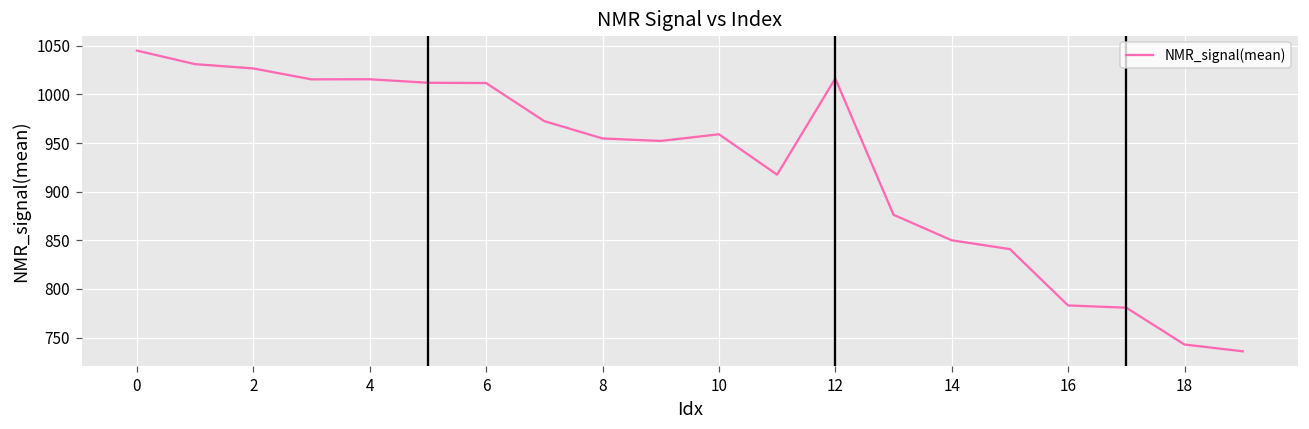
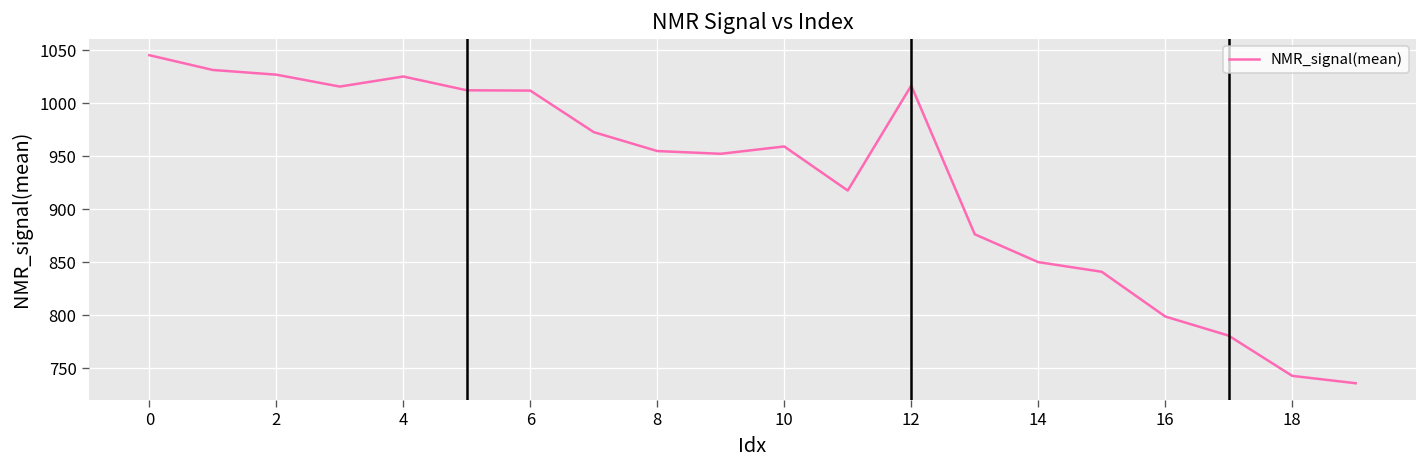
4: 1020 -> 1030
16: 780 -> 800
